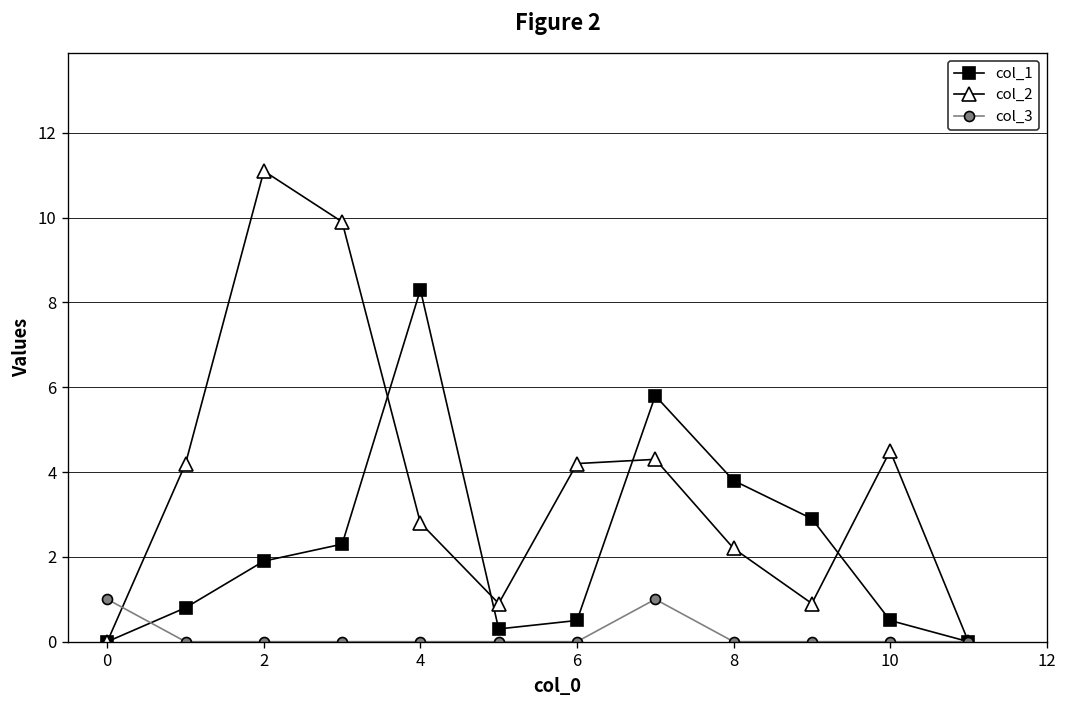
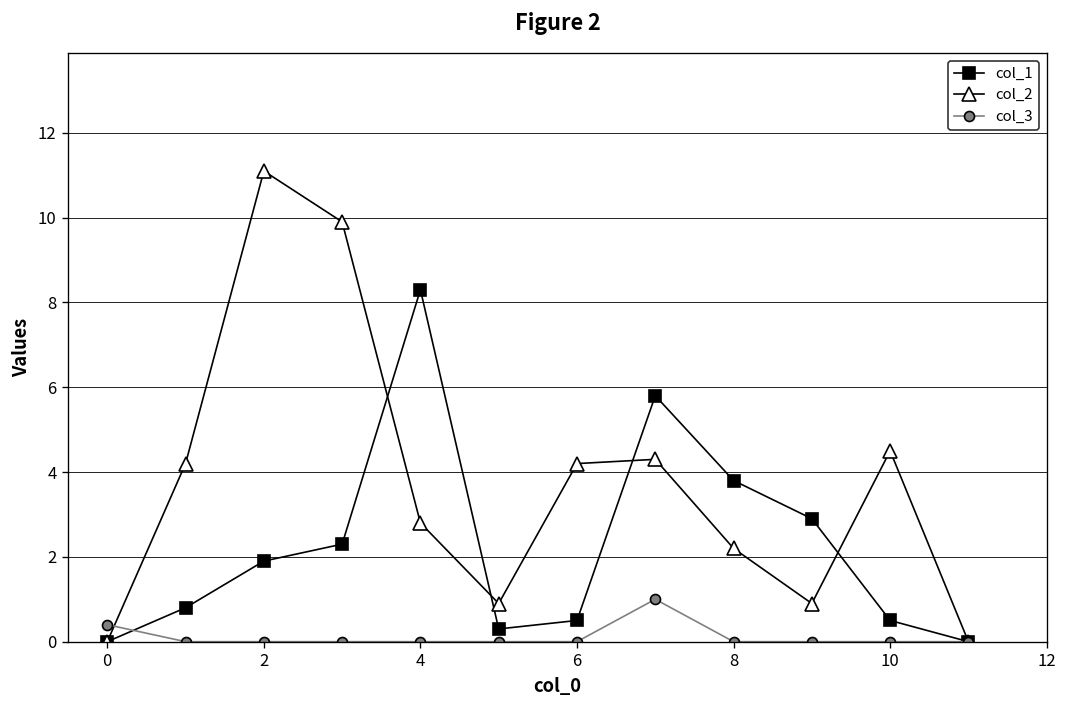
col_3, 0: 1.0 -> 0.4
